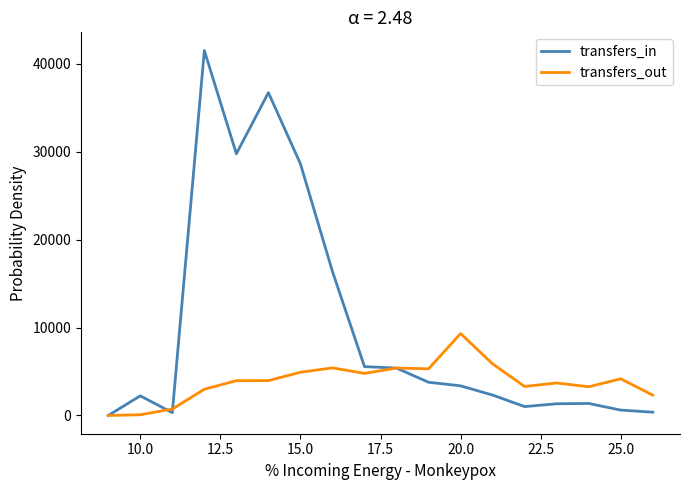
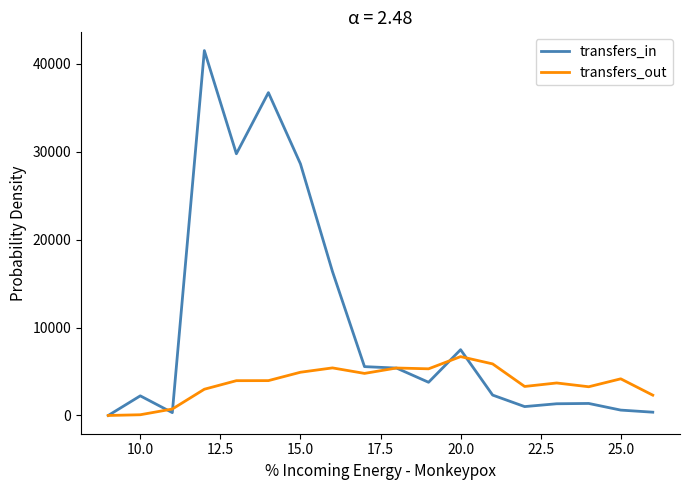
transfers_in, 20.0: 3000 -> 7000
transfers_out, 20.0: 9000 -> 7000
